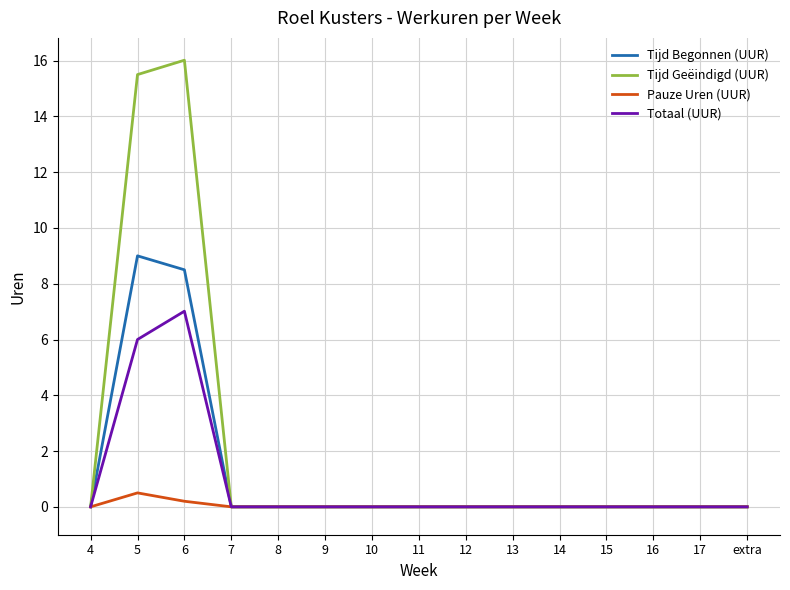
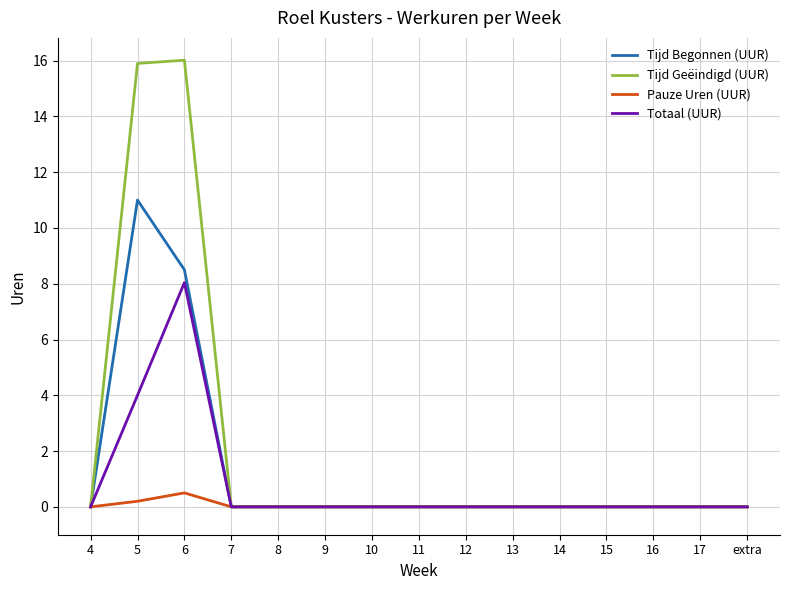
Tijd Begonnen (UUR), 5: 9 -> 11
Tijd Geëindigd (UUR), 5: 15.5 -> 15.9
Pauze Uren (UUR), 5: 0.5 -> 0.2
Totaal (UUR), 5: 6 -> 4
Pauze Uren (UUR), 6: 0.2 -> 0.5
Totaal (UUR), 6: 7.0 -> 8.0
